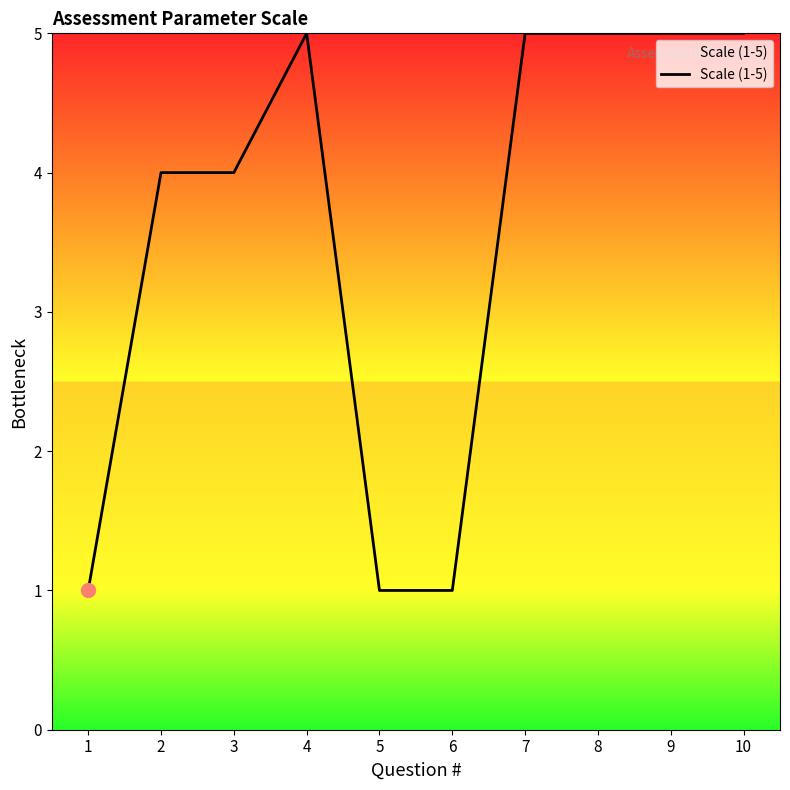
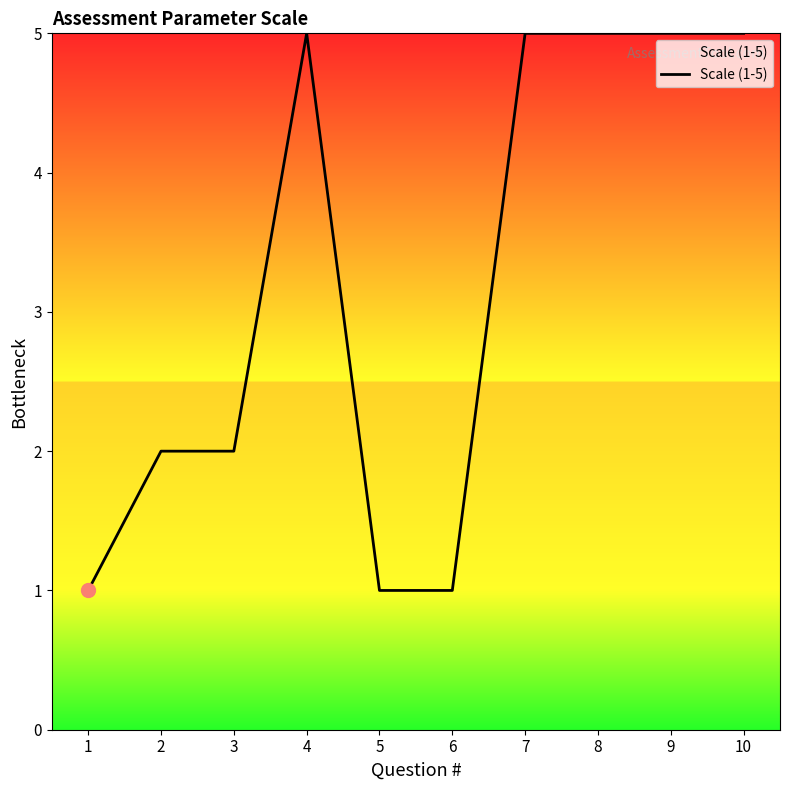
Scale (1-5), 2: 4 -> 2
Scale (1-5), 3: 4 -> 2
